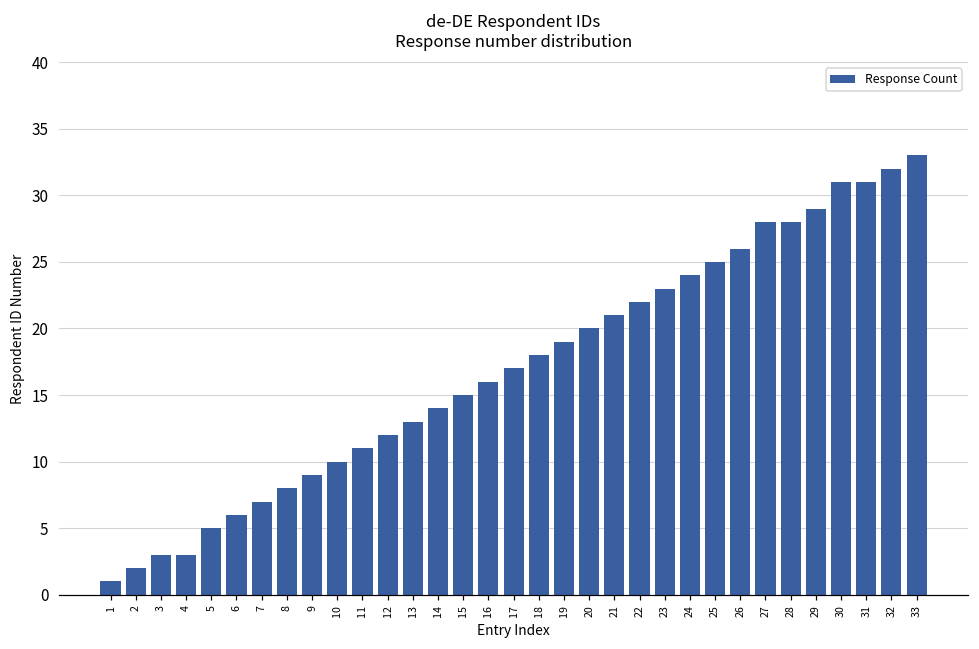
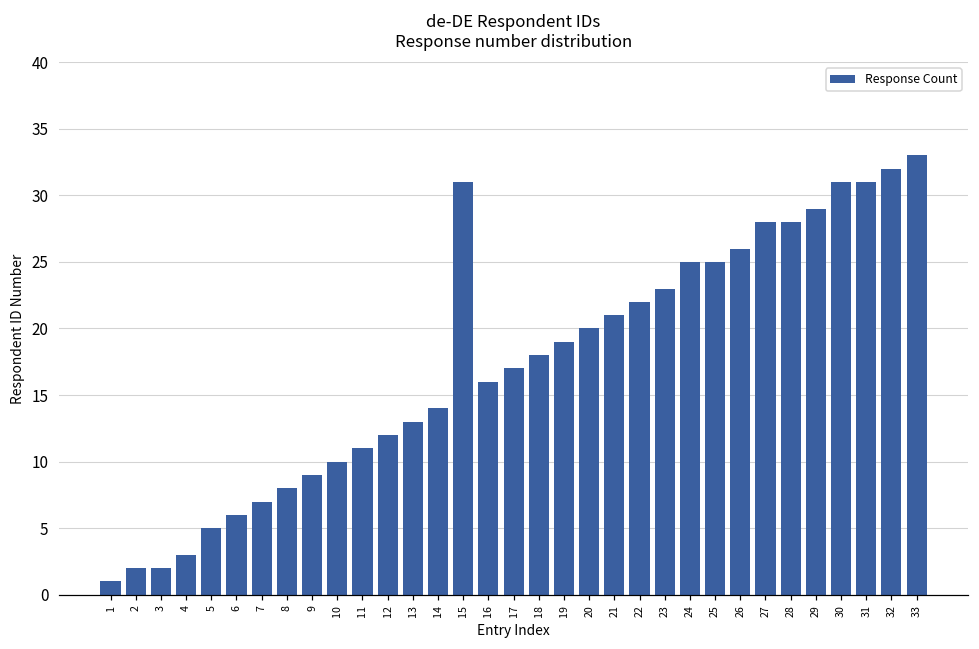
3: 3 -> 2
15: 15 -> 31
24: 24 -> 25
